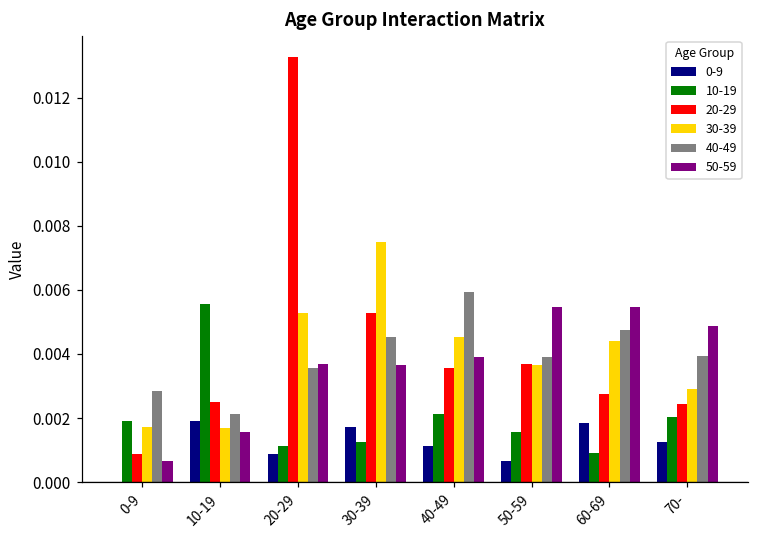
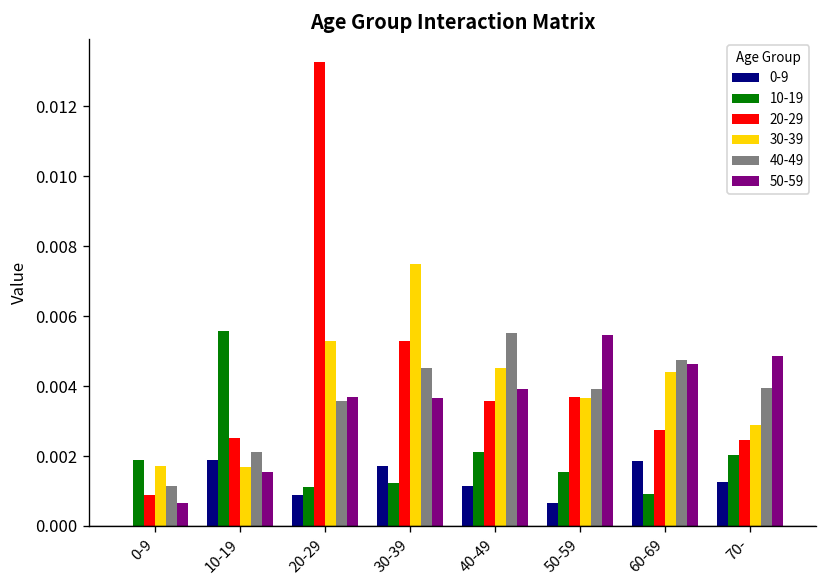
40-49, 0-9: 0.0029 -> 0.0011
40-49, 40-49: 0.0059 -> 0.0055
50-59, 60-69: 0.0055 -> 0.0046
